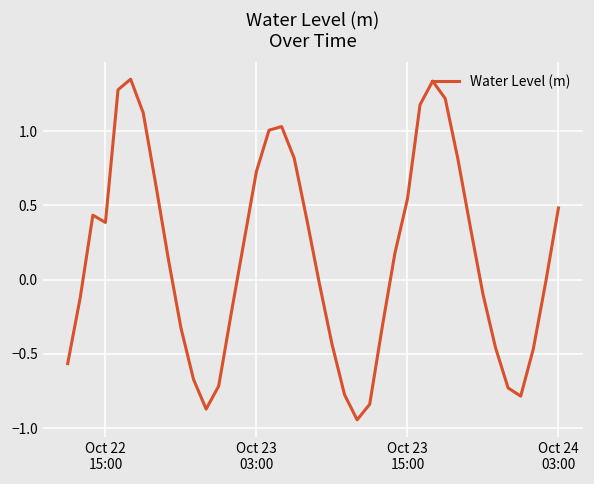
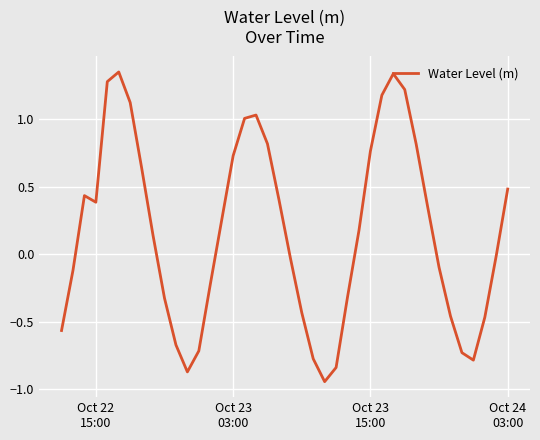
Oct 23 15:00: 0.54 -> 0.76
